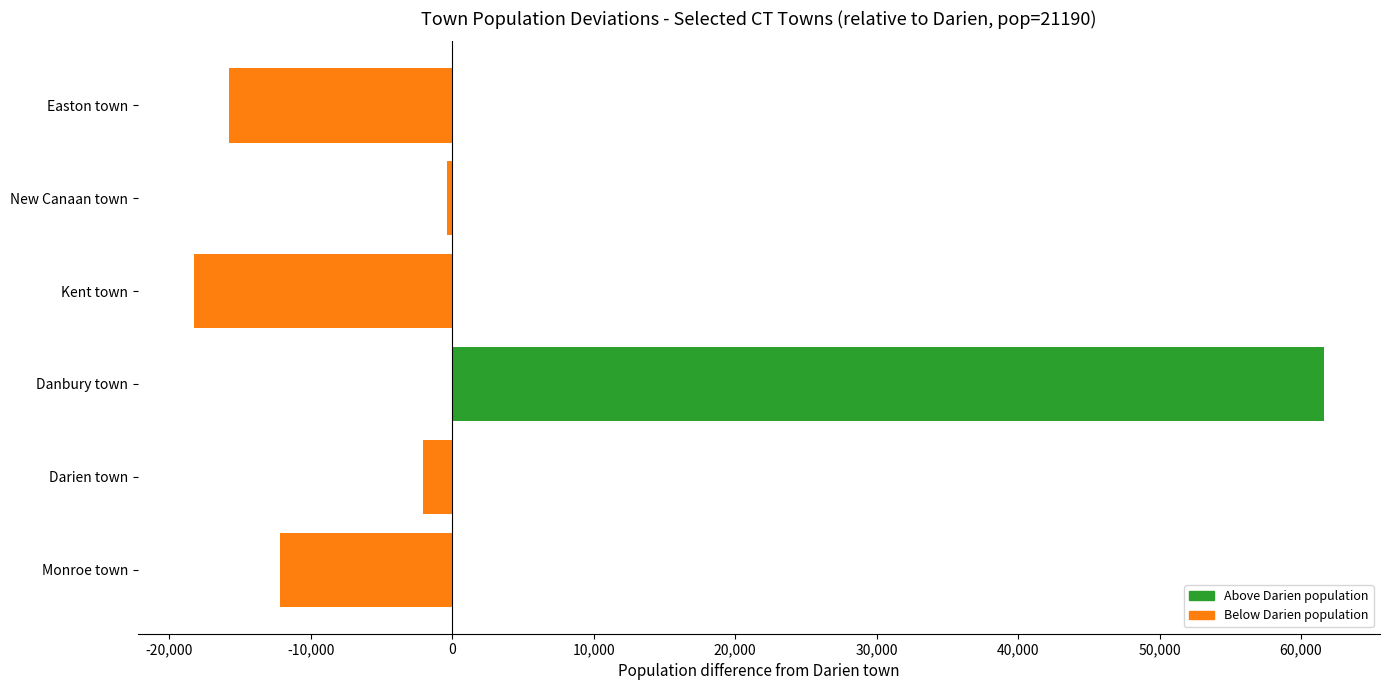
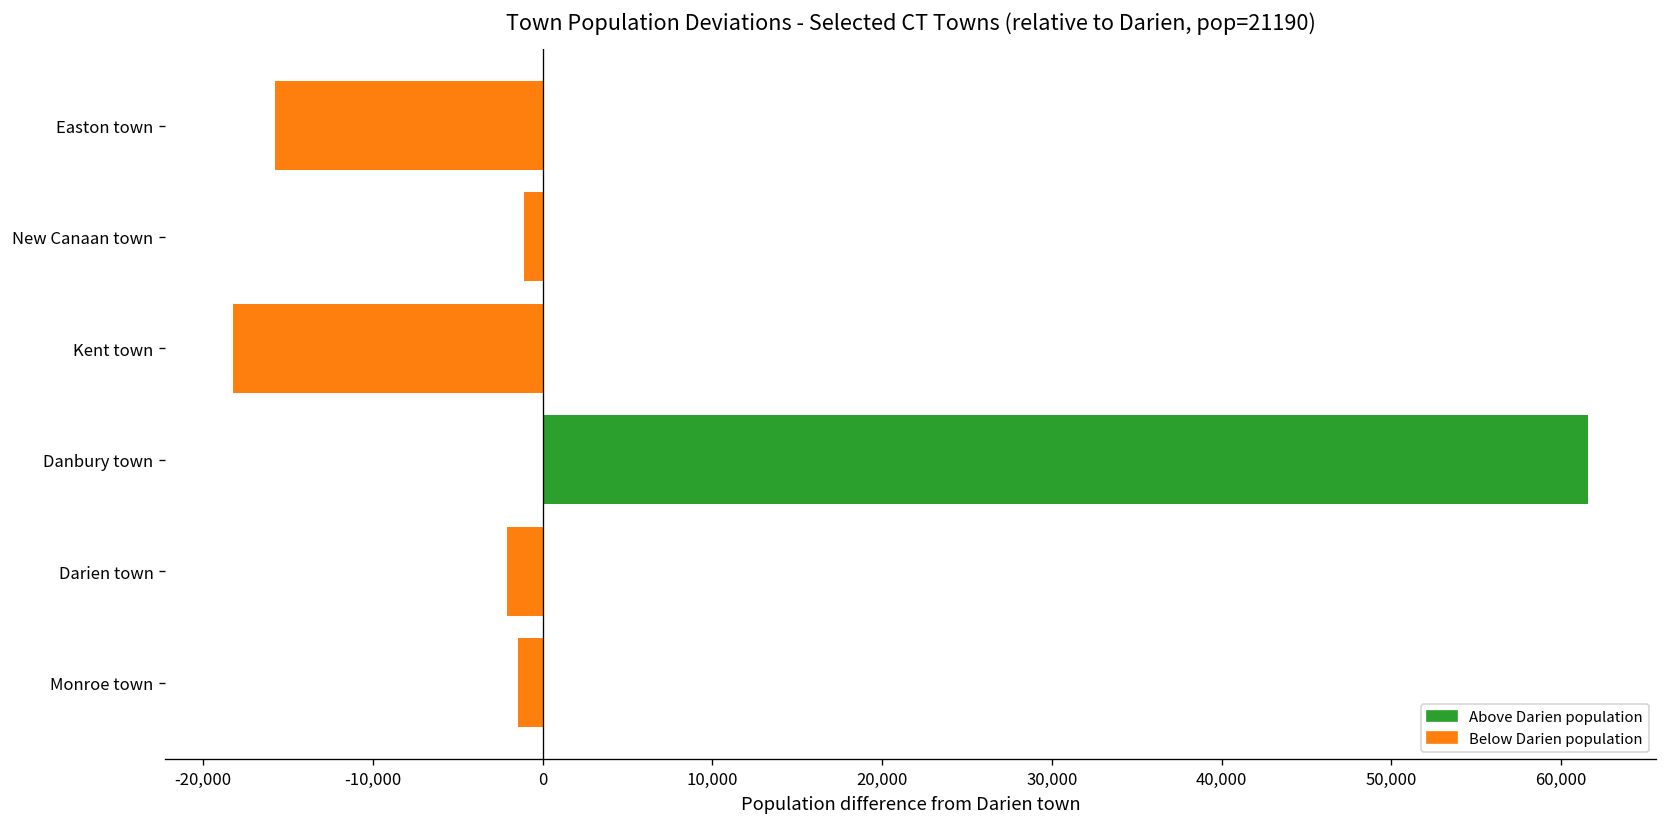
New Canaan town: -400 -> -1,100
Monroe town: -12,100 -> -1,400
